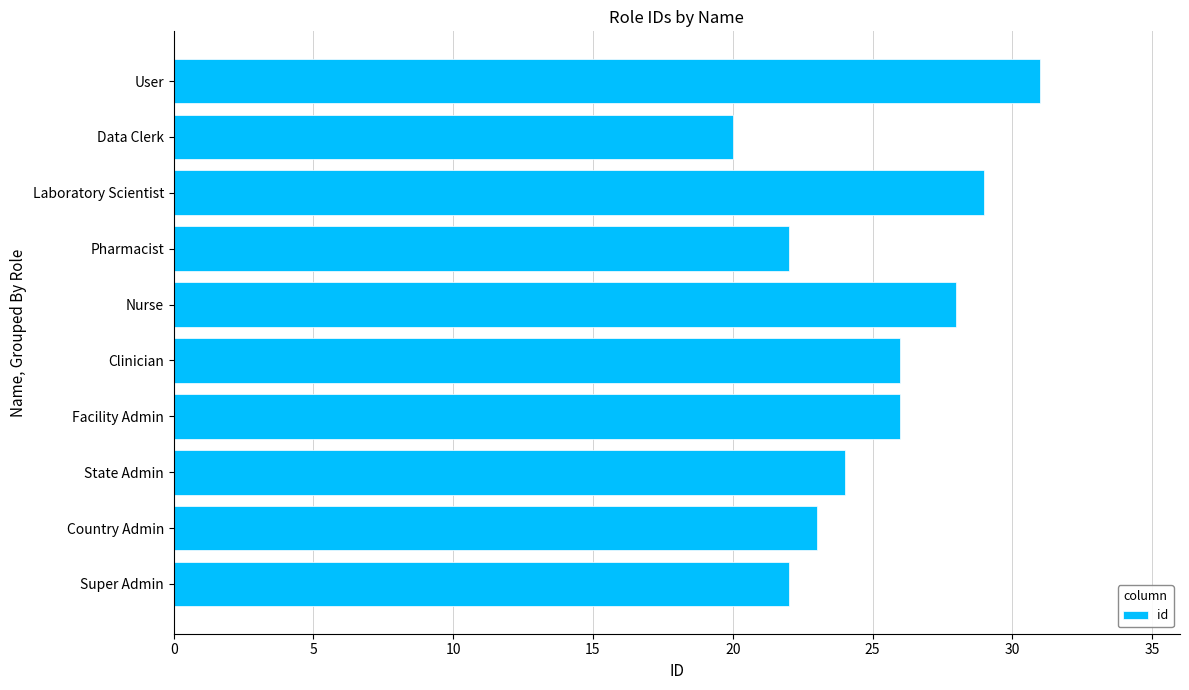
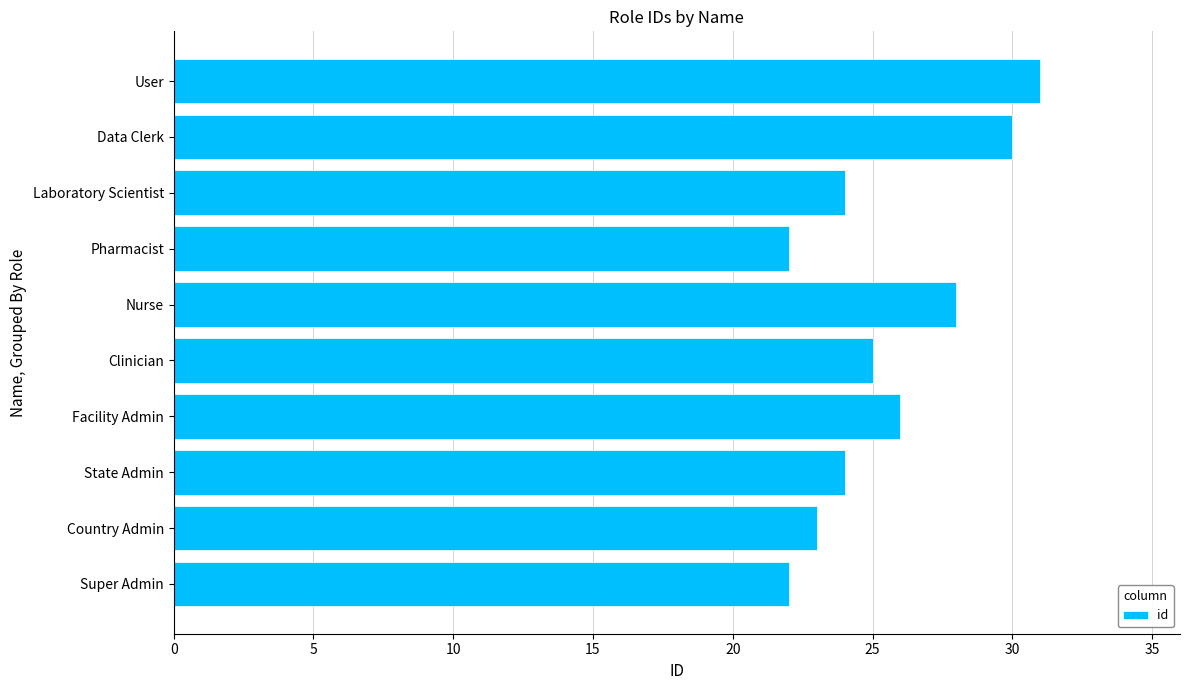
Data Clerk: 20 -> 30
Laboratory Scientist: 29 -> 24
Clinician: 26 -> 25
